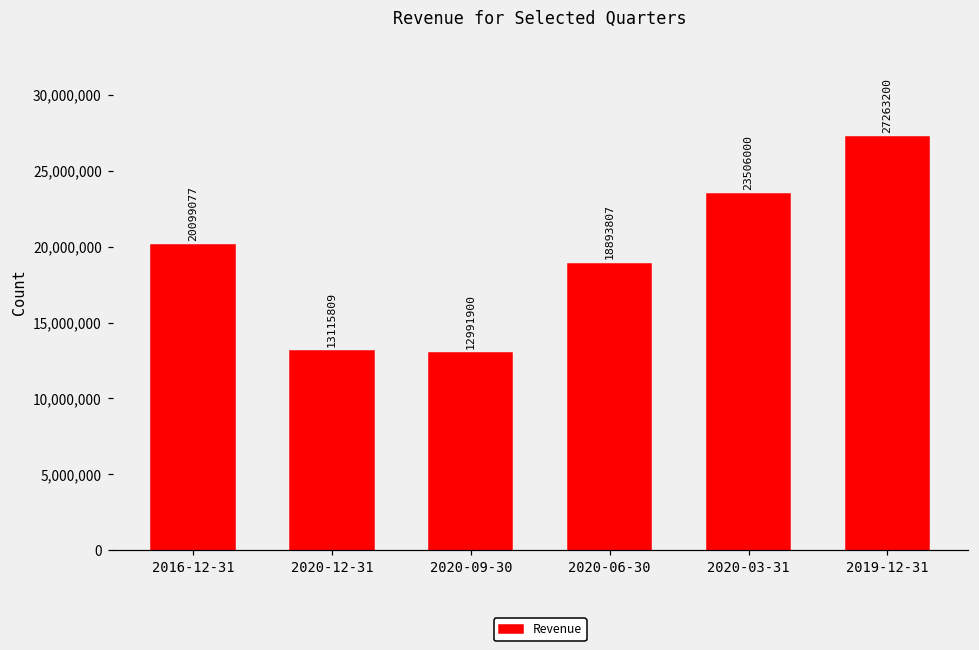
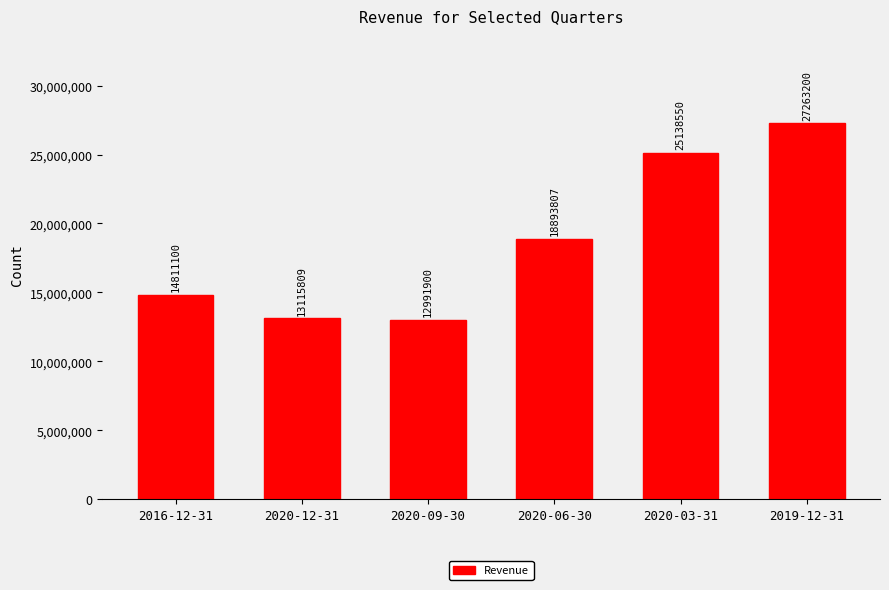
2016-12-31: 20099077 -> 14811100
2020-03-31: 23506000 -> 25138550
